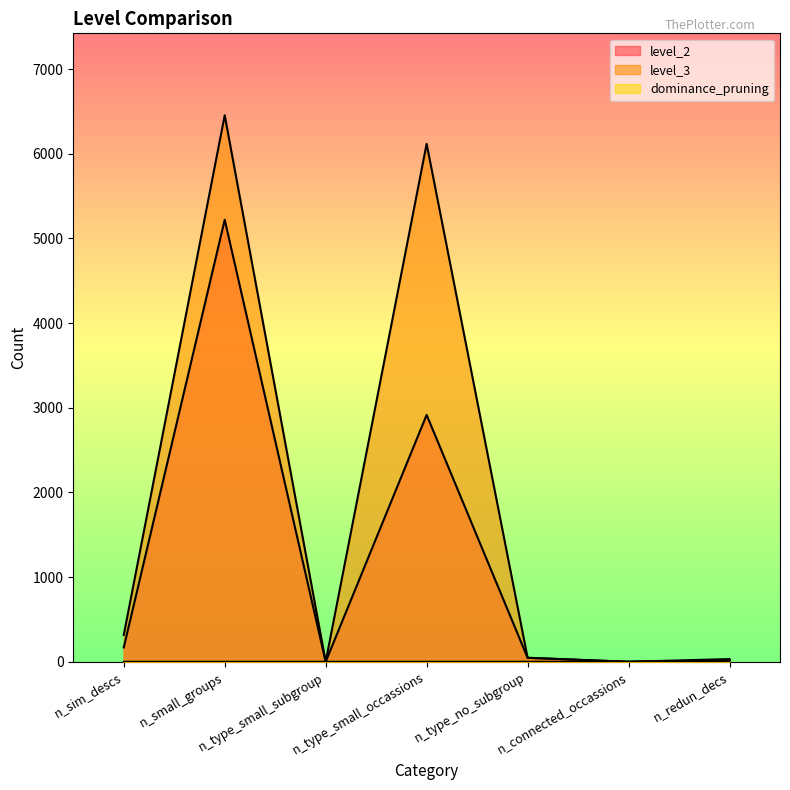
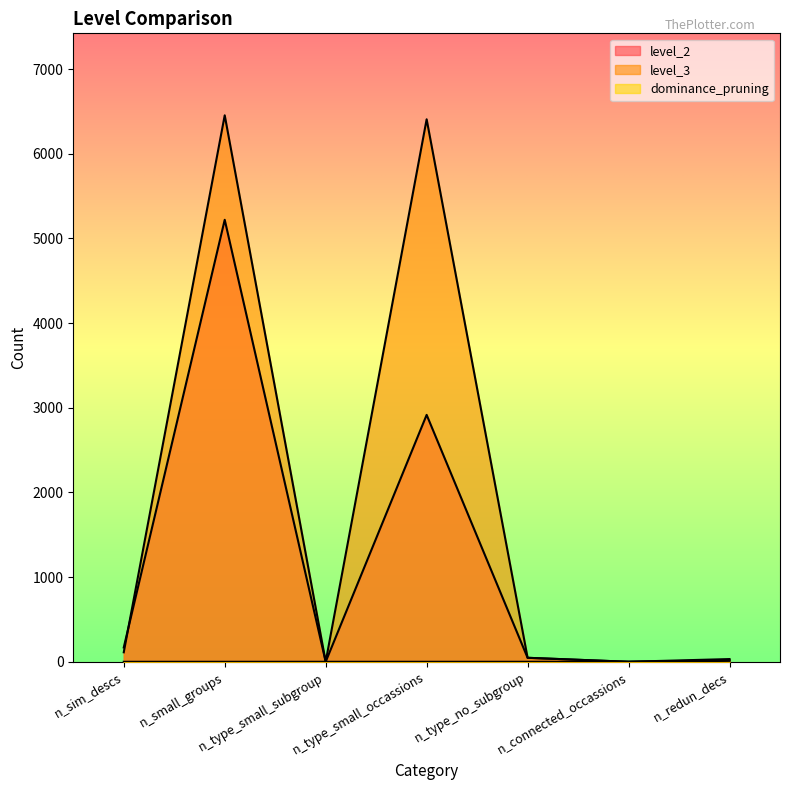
level_3, n_sim_descs: 300 -> 100
level_3, n_type_small_occassions: 6100 -> 6400
